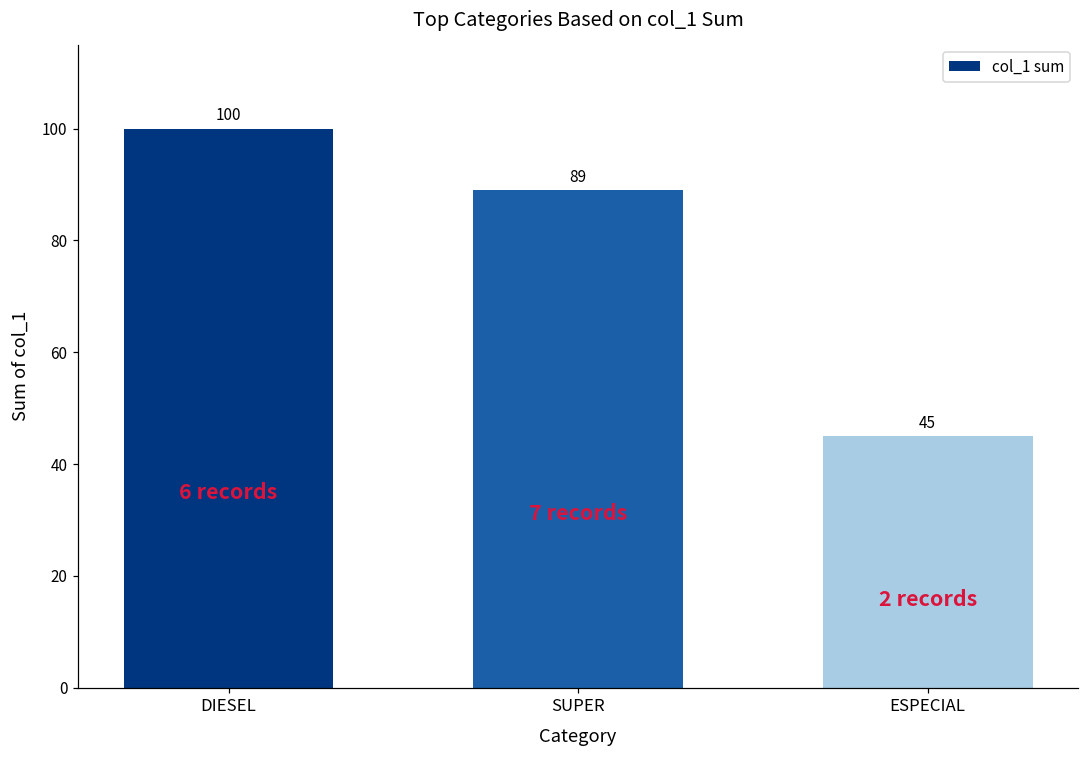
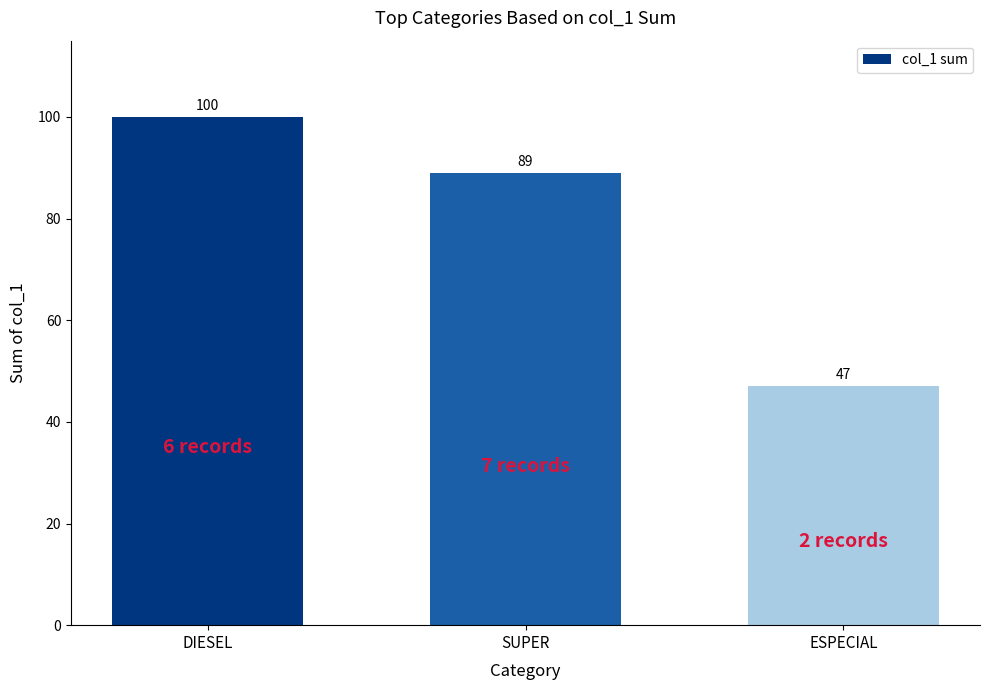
ESPECIAL: 45 -> 47
